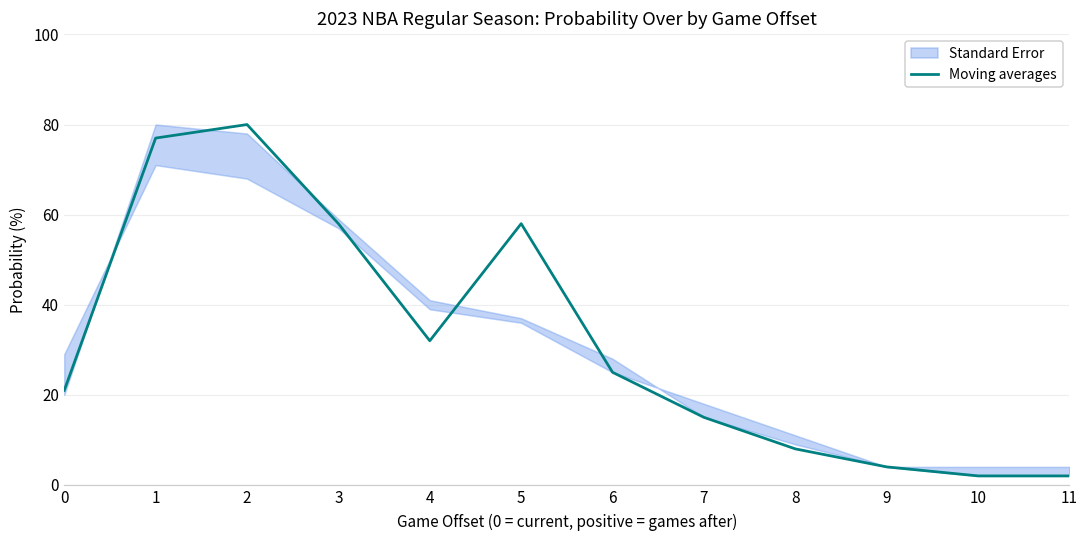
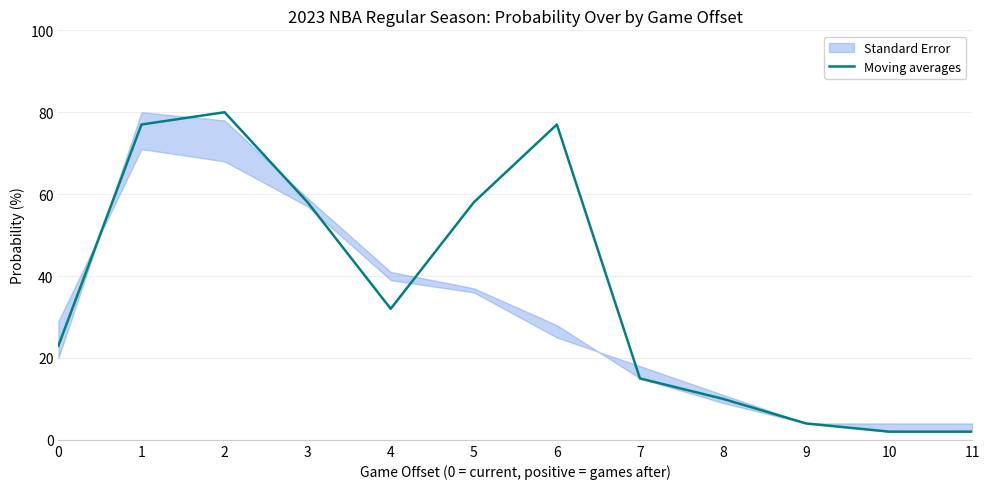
Moving averages, 0: 21 -> 23
Moving averages, 6: 25 -> 77
Moving averages, 8: 8 -> 10
